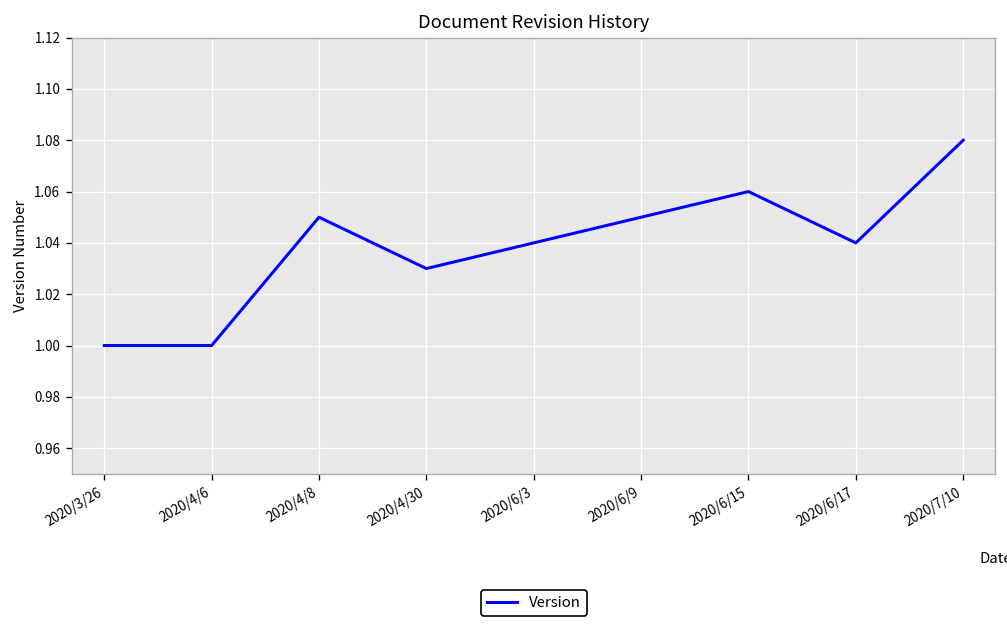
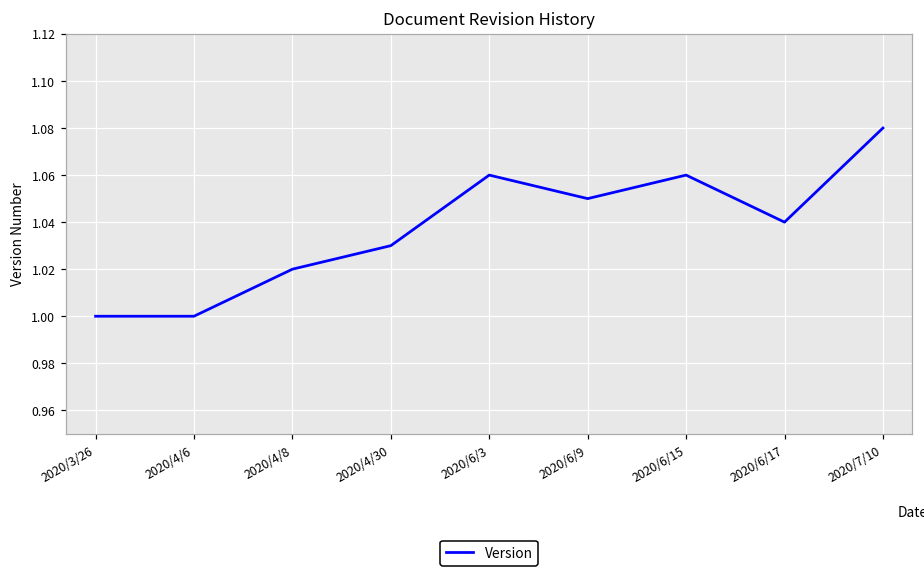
2020/4/8: 1.05 -> 1.02
2020/6/3: 1.04 -> 1.06
